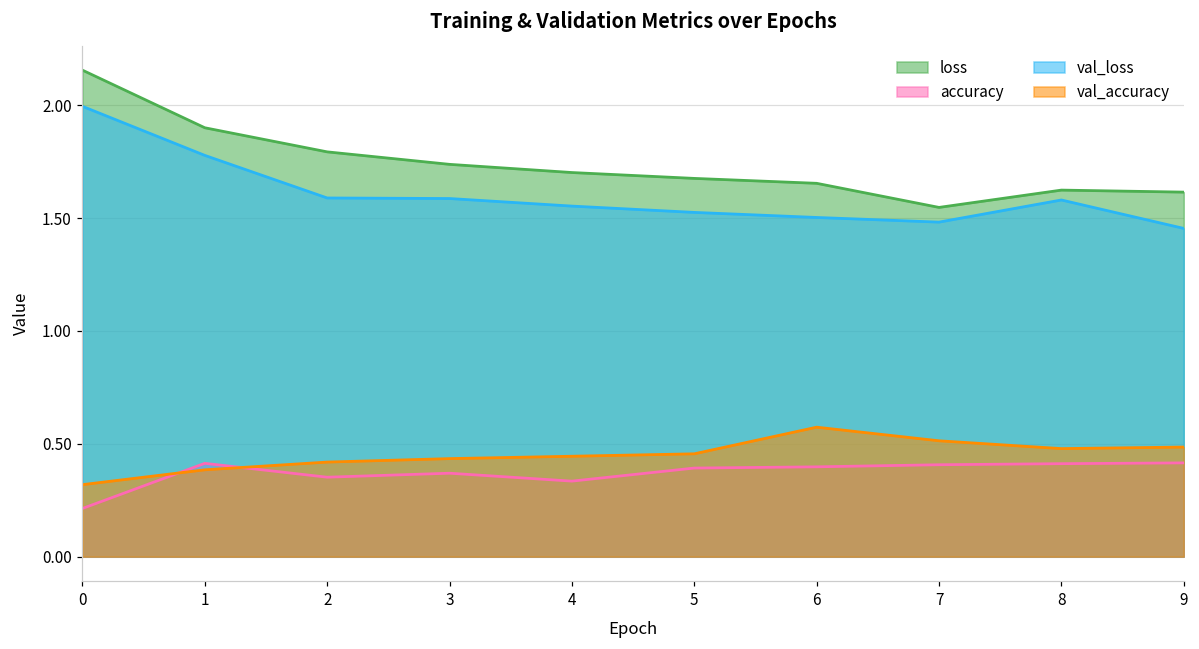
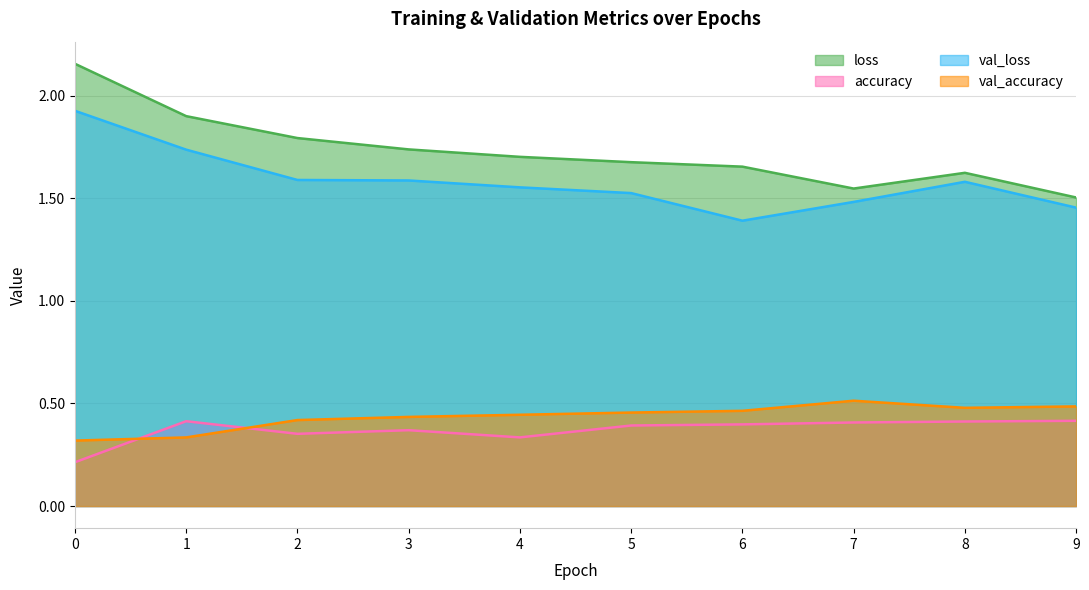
val_loss, 0: 2.00 -> 1.93
val_loss, 1: 1.78 -> 1.74
val_accuracy, 1: 0.38 -> 0.33
val_loss, 6: 1.50 -> 1.39
val_accuracy, 6: 0.57 -> 0.46
loss, 9: 1.62 -> 1.50
